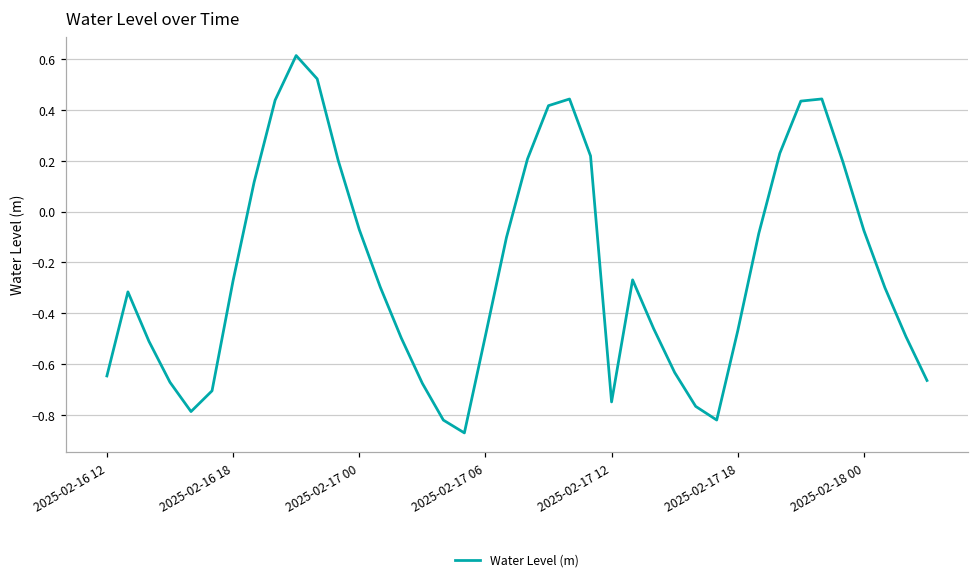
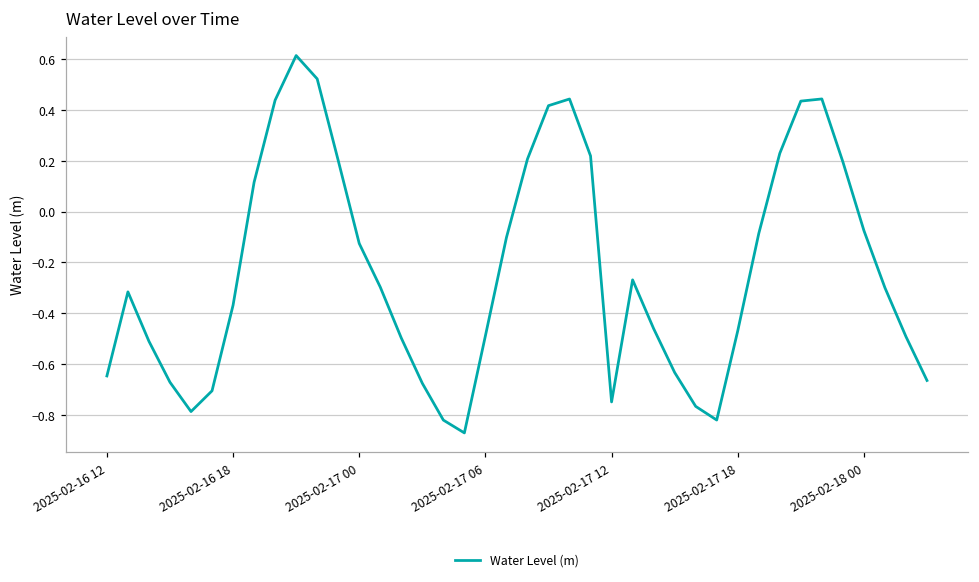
2025-02-16 18: -0.27 -> -0.37
2025-02-17 00: -0.07 -> -0.13
